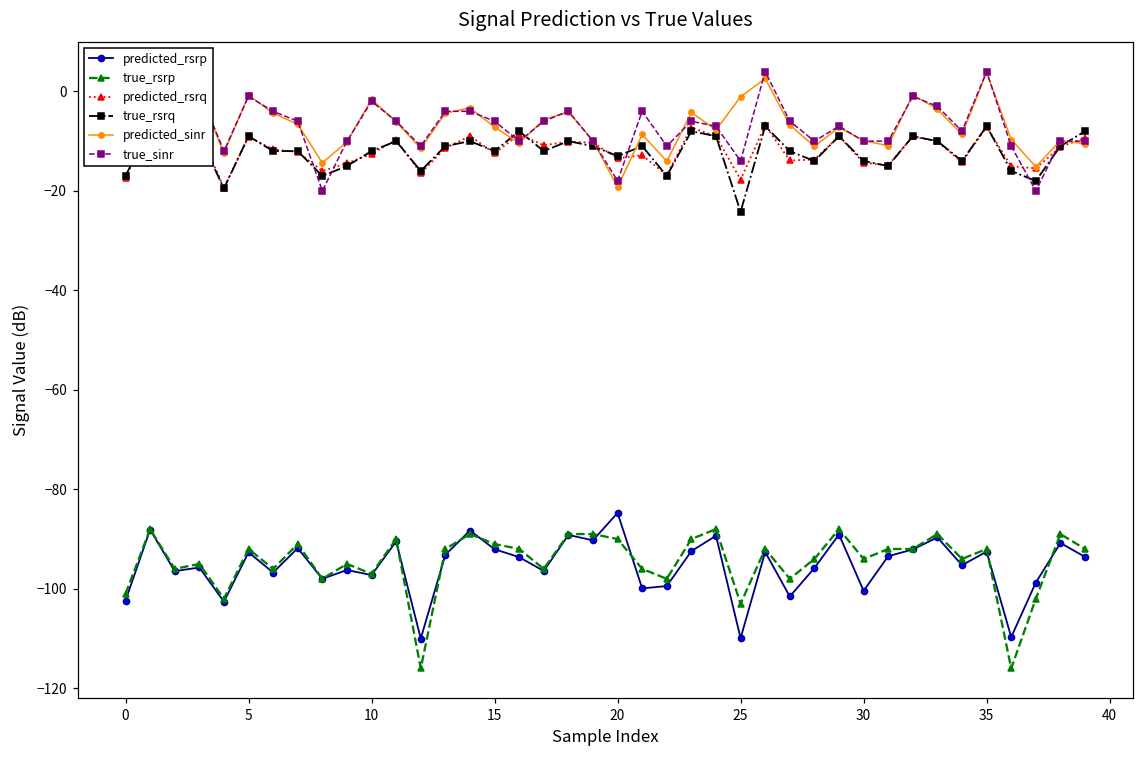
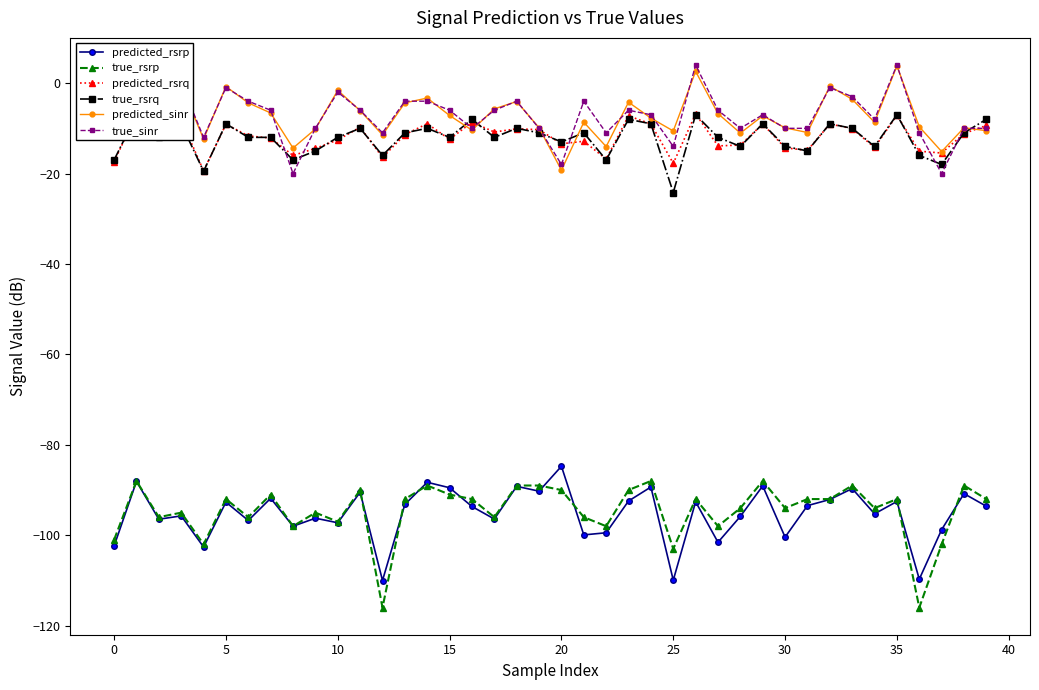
predicted_rsrp, 15: -92 -> -89
predicted_sinr, 25: -1 -> -11
